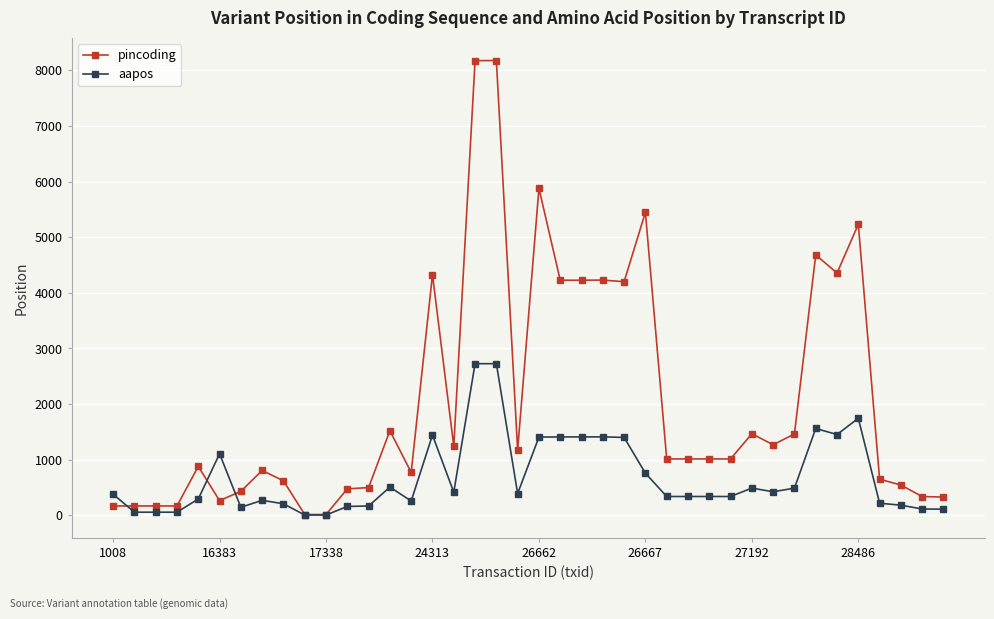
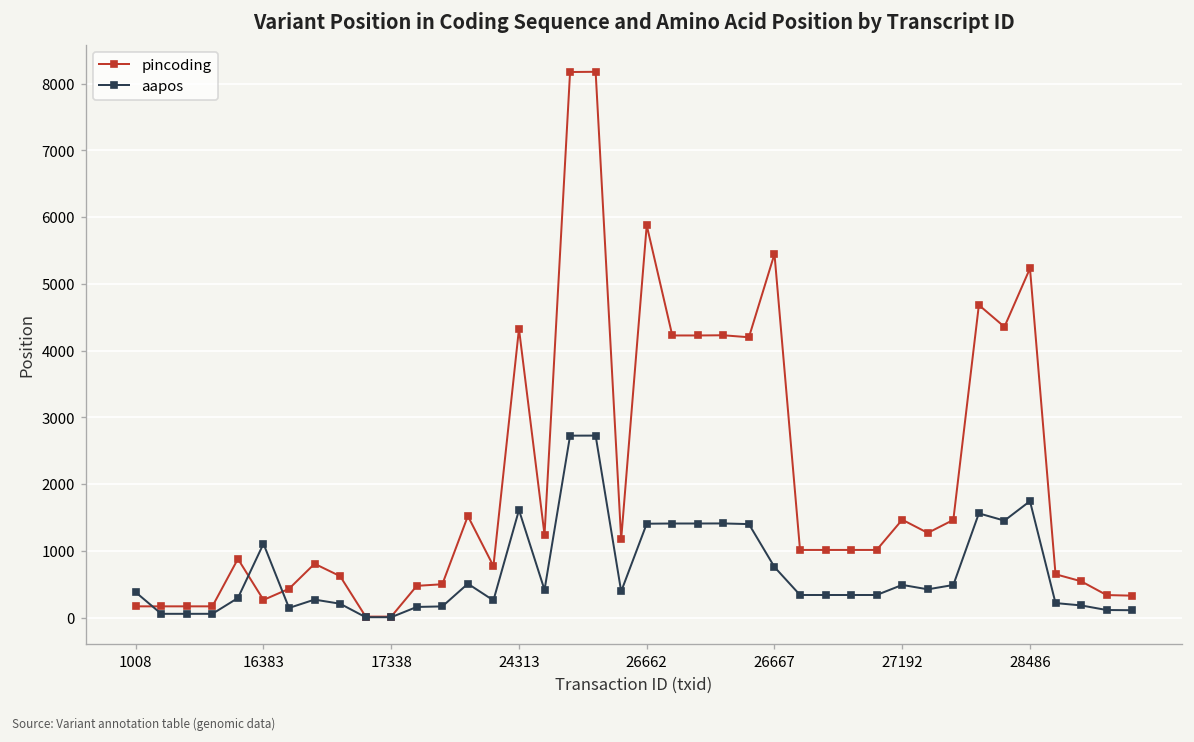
aapos, 24313: 1400 -> 1600
